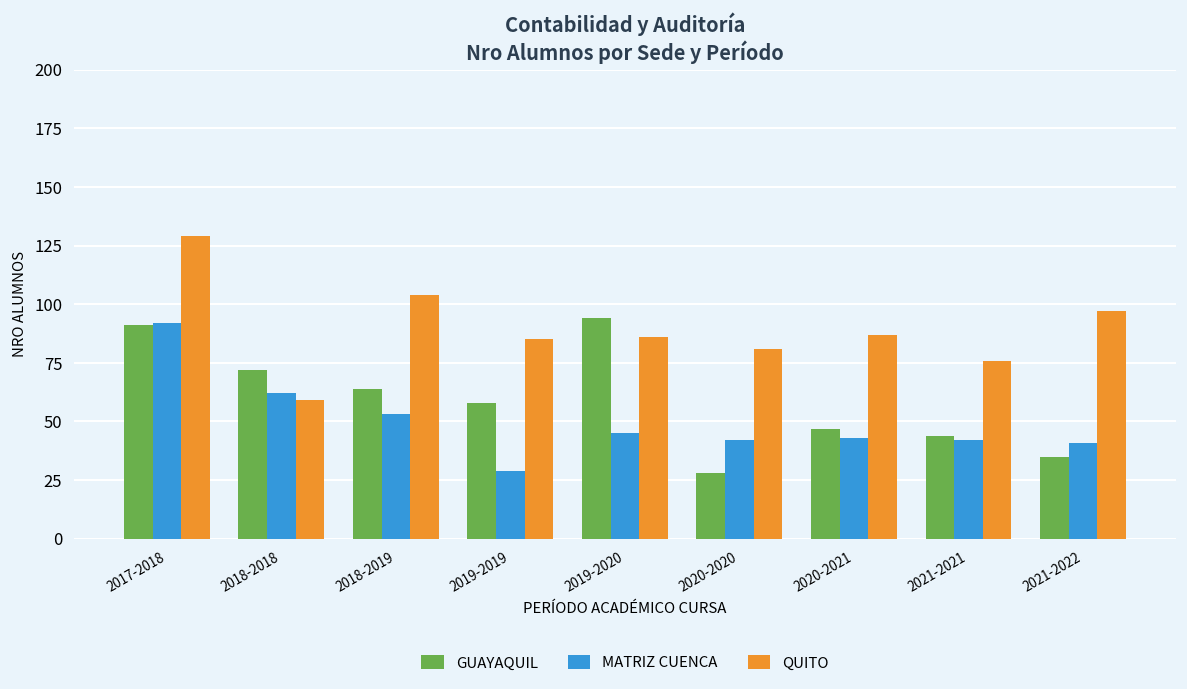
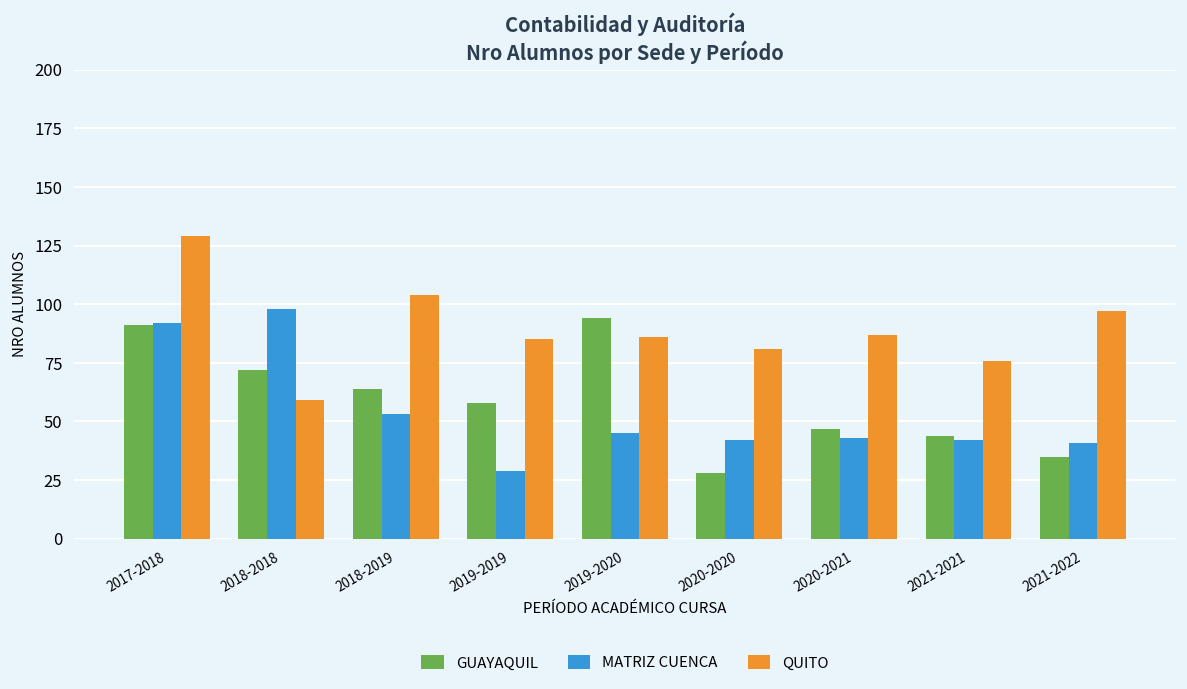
MATRIZ CUENCA, 2018-2018: 62 -> 98
